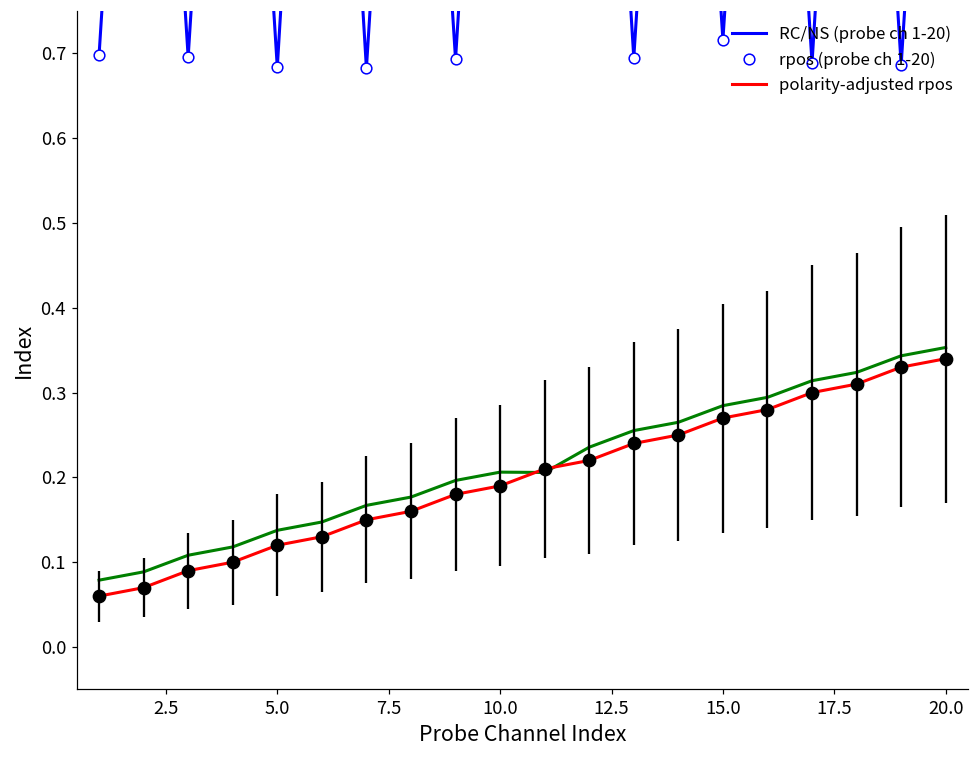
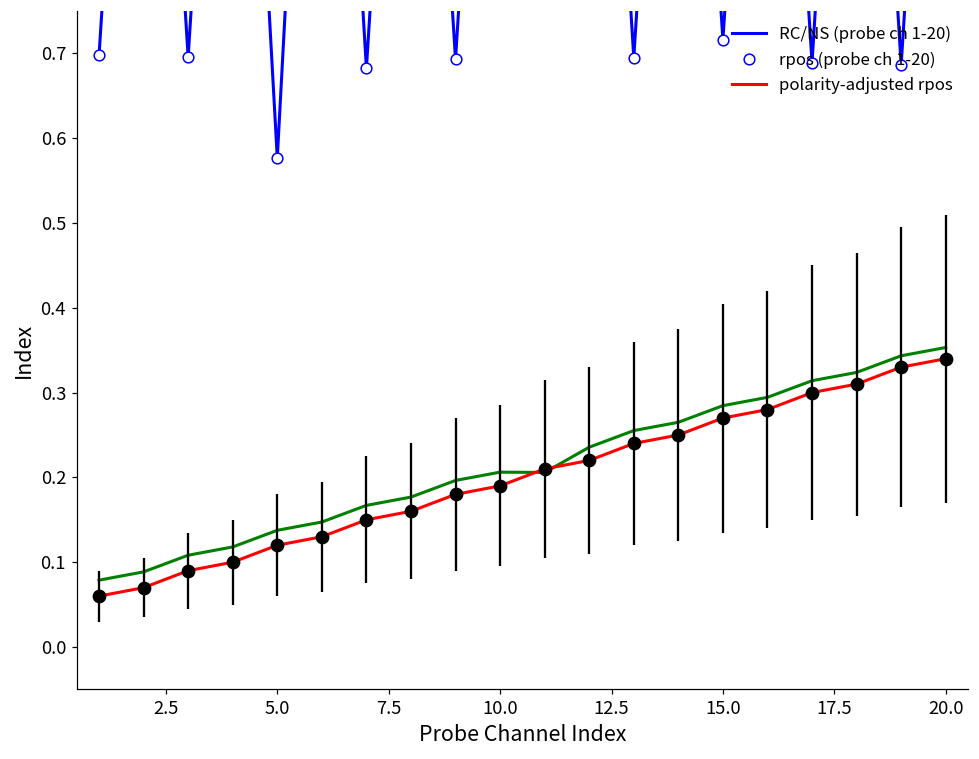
RC/NS (probe ch 1-20), 5.0: 0.68 -> 0.58
